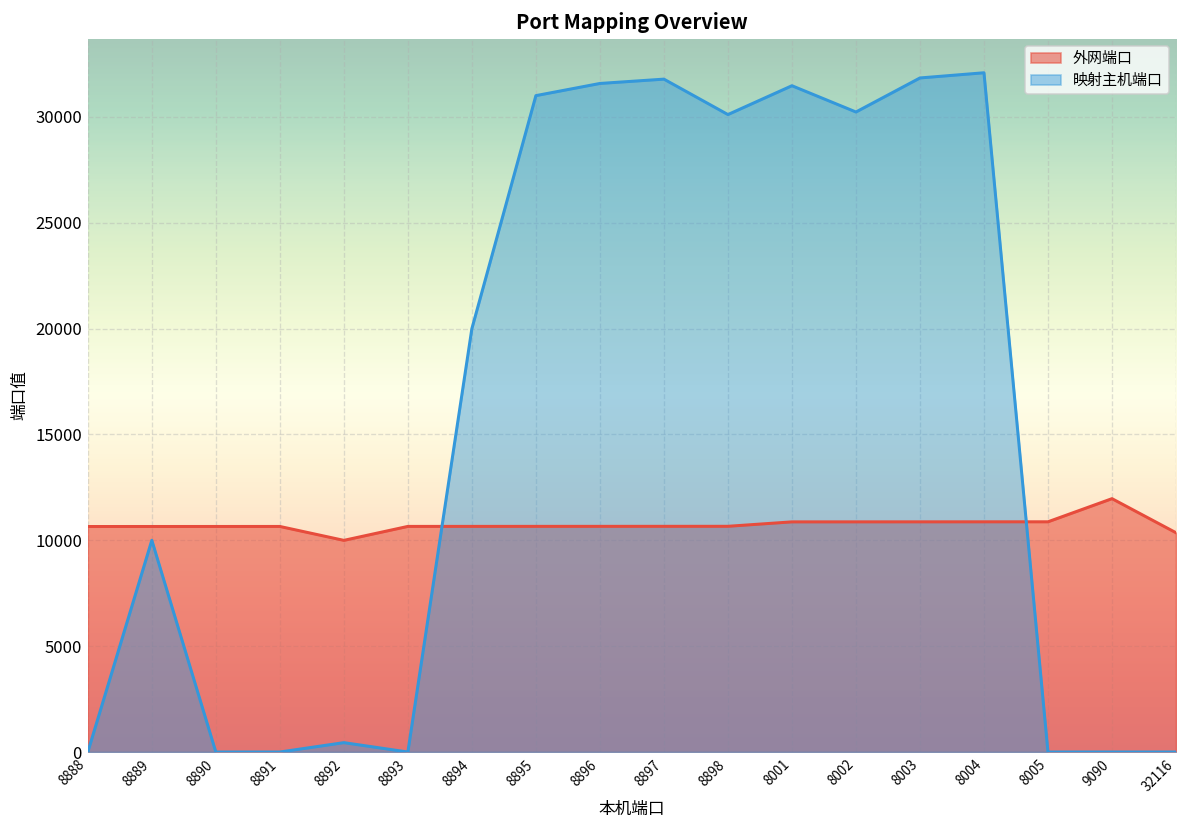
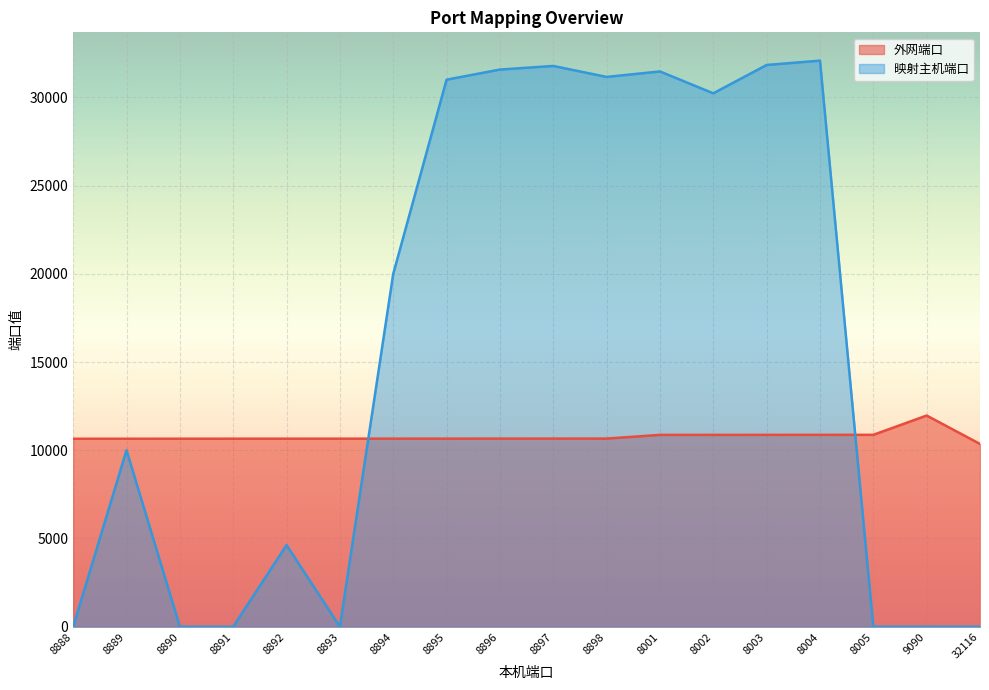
外网端口, 8892: 10000 -> 10700
映射主机端口, 8892: 400 -> 4600
映射主机端口, 8898: 30100 -> 31200
